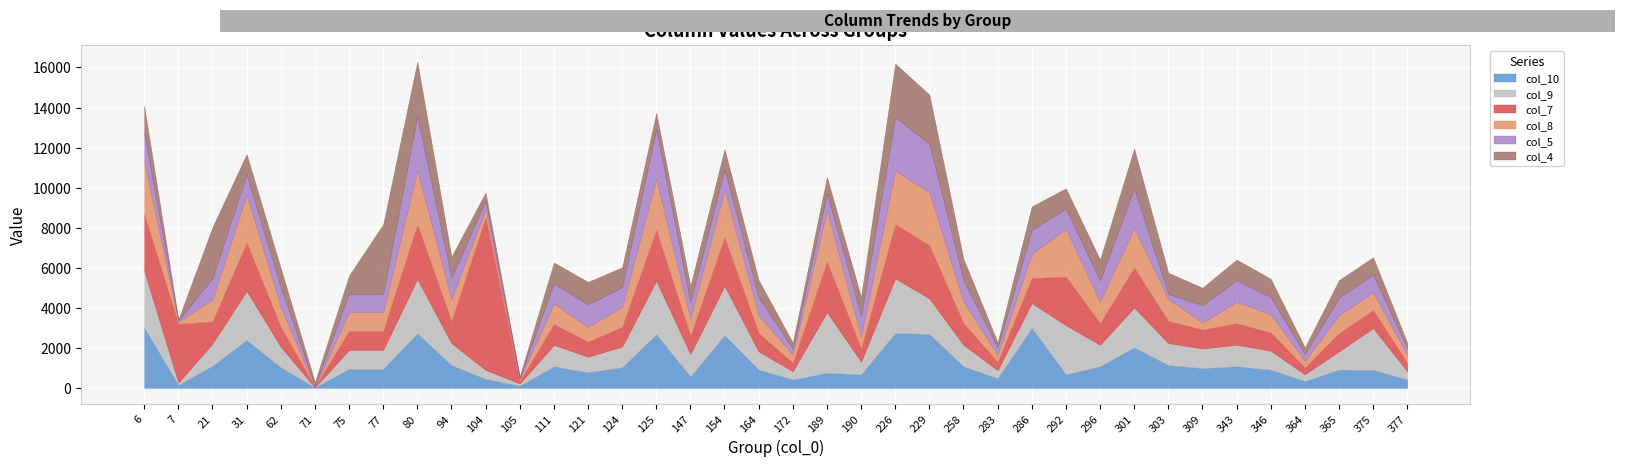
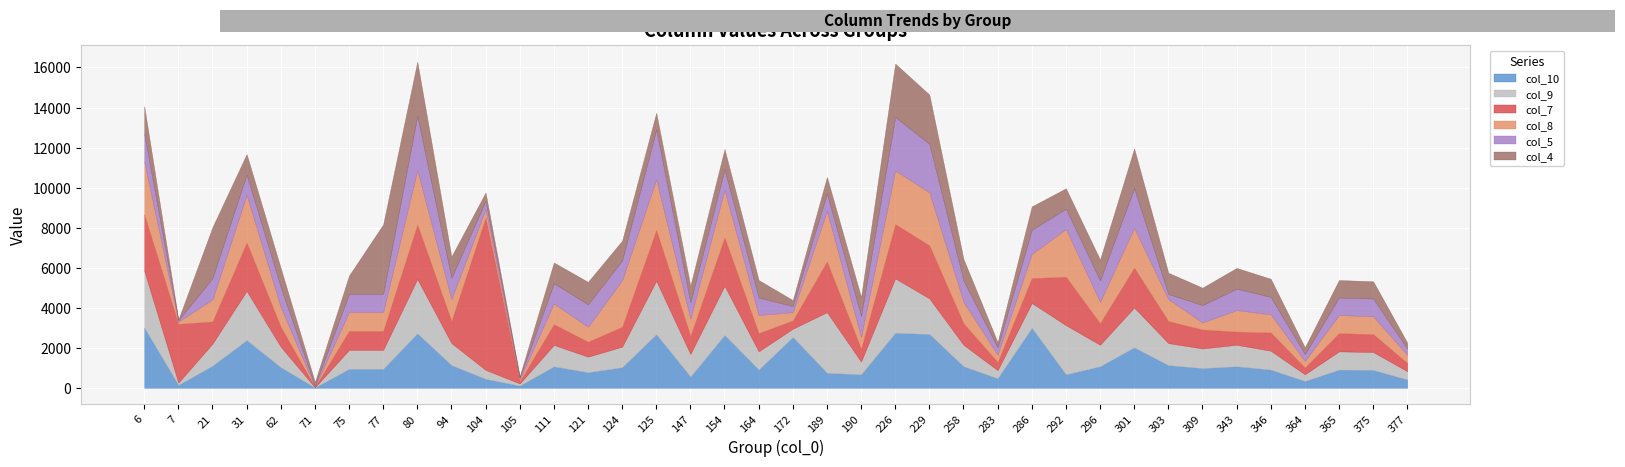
col_8, 124: 1000 -> 2300
col_10, 172: 400 -> 2500
col_7, 343: 1100 -> 700
col_9, 375: 2100 -> 900
